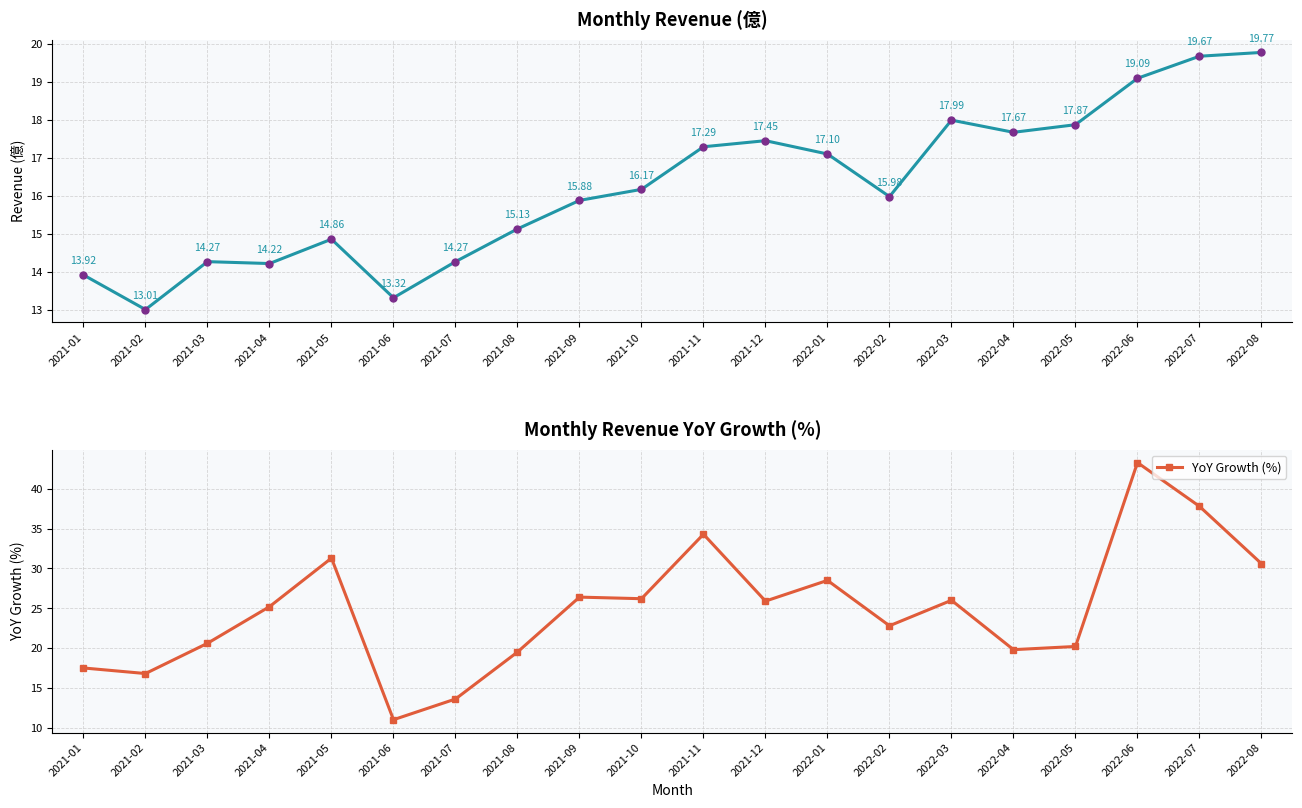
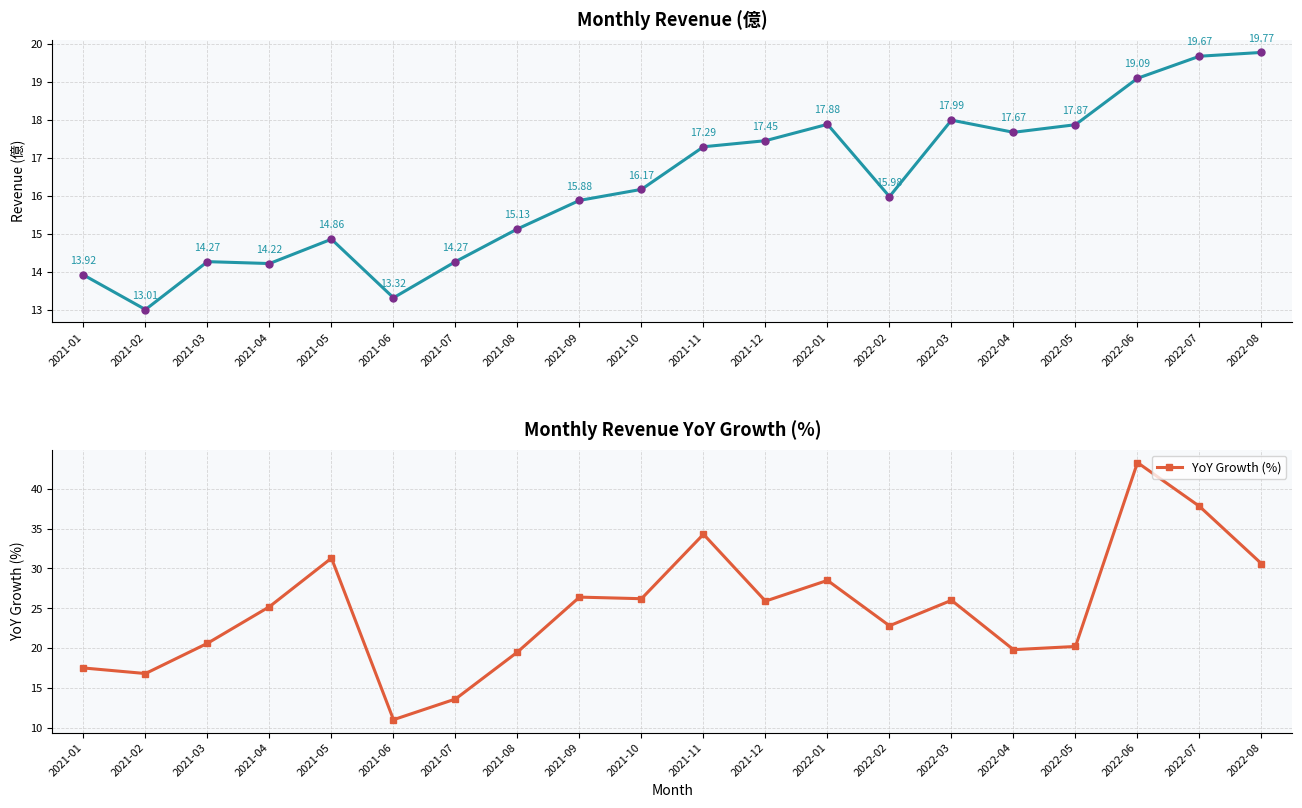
Monthly Revenue (億), 2022-01: 17.10 -> 17.88
